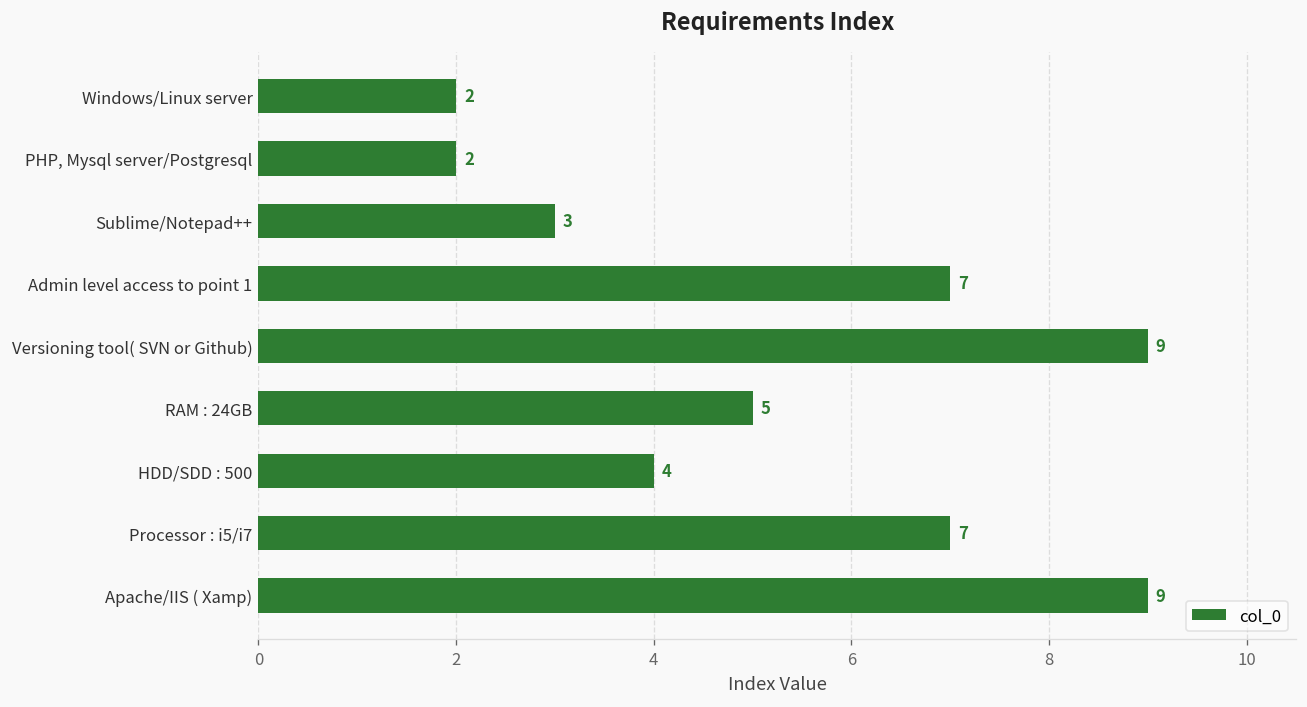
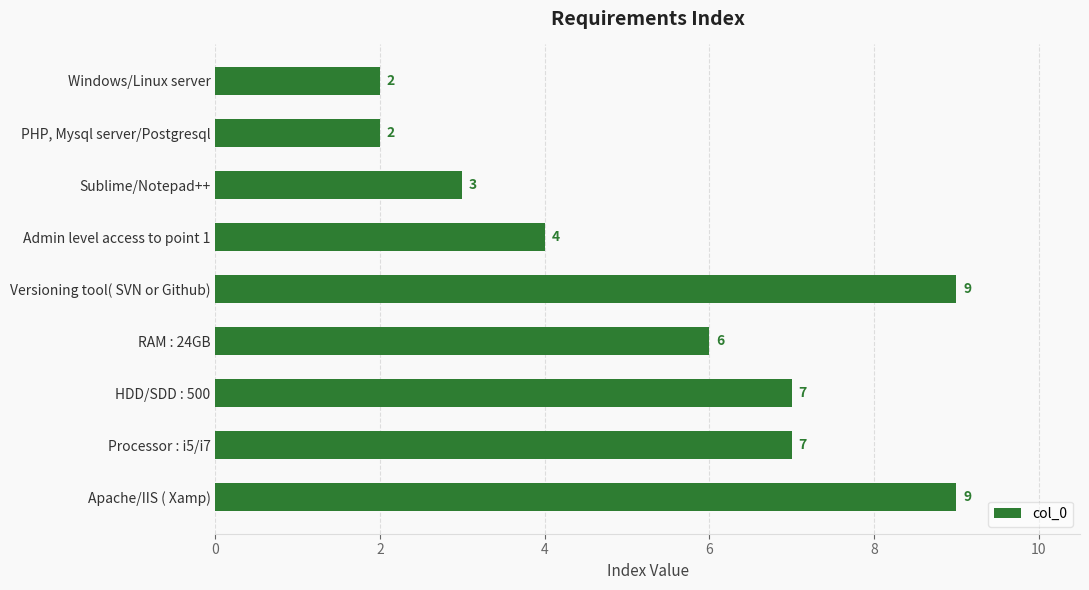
Admin level access to point 1: 7 -> 4
RAM : 24GB: 5 -> 6
HDD/SDD : 500: 4 -> 7
